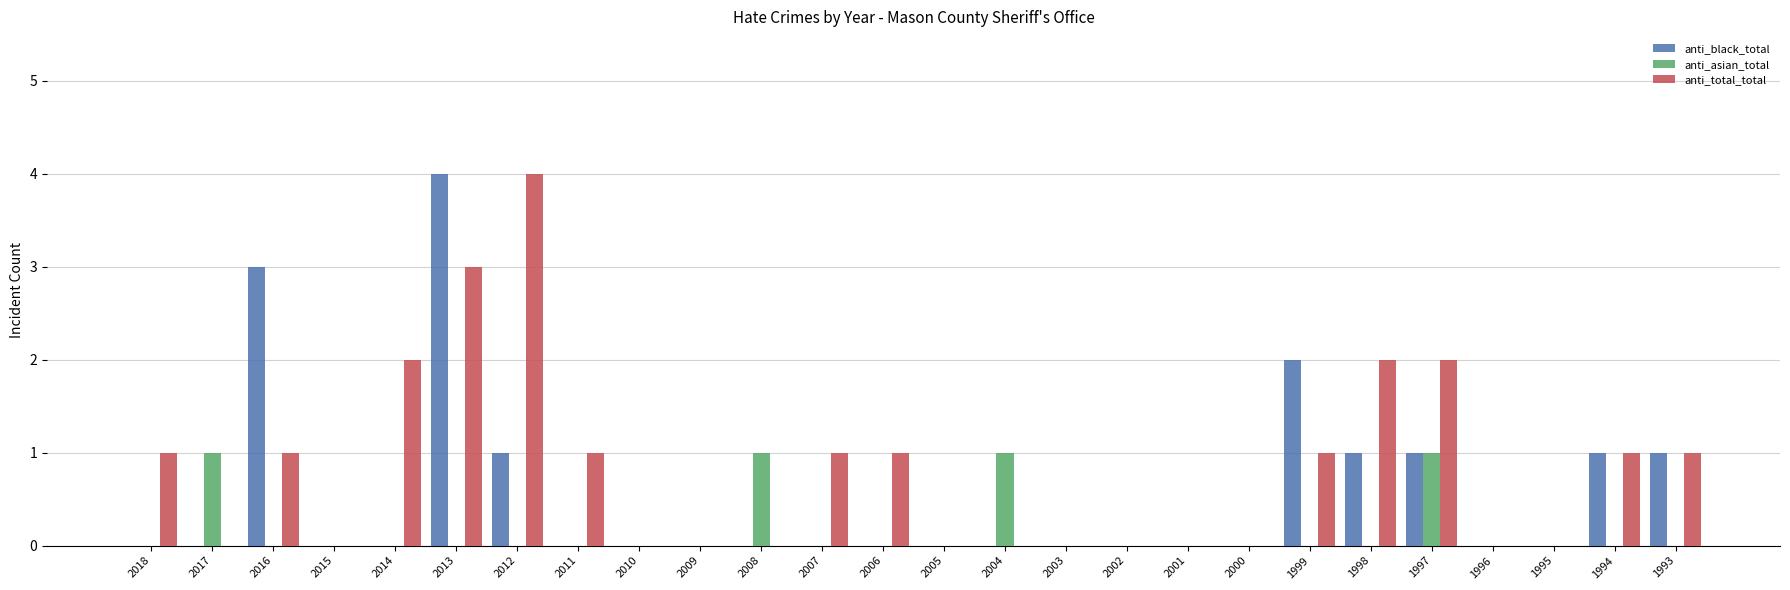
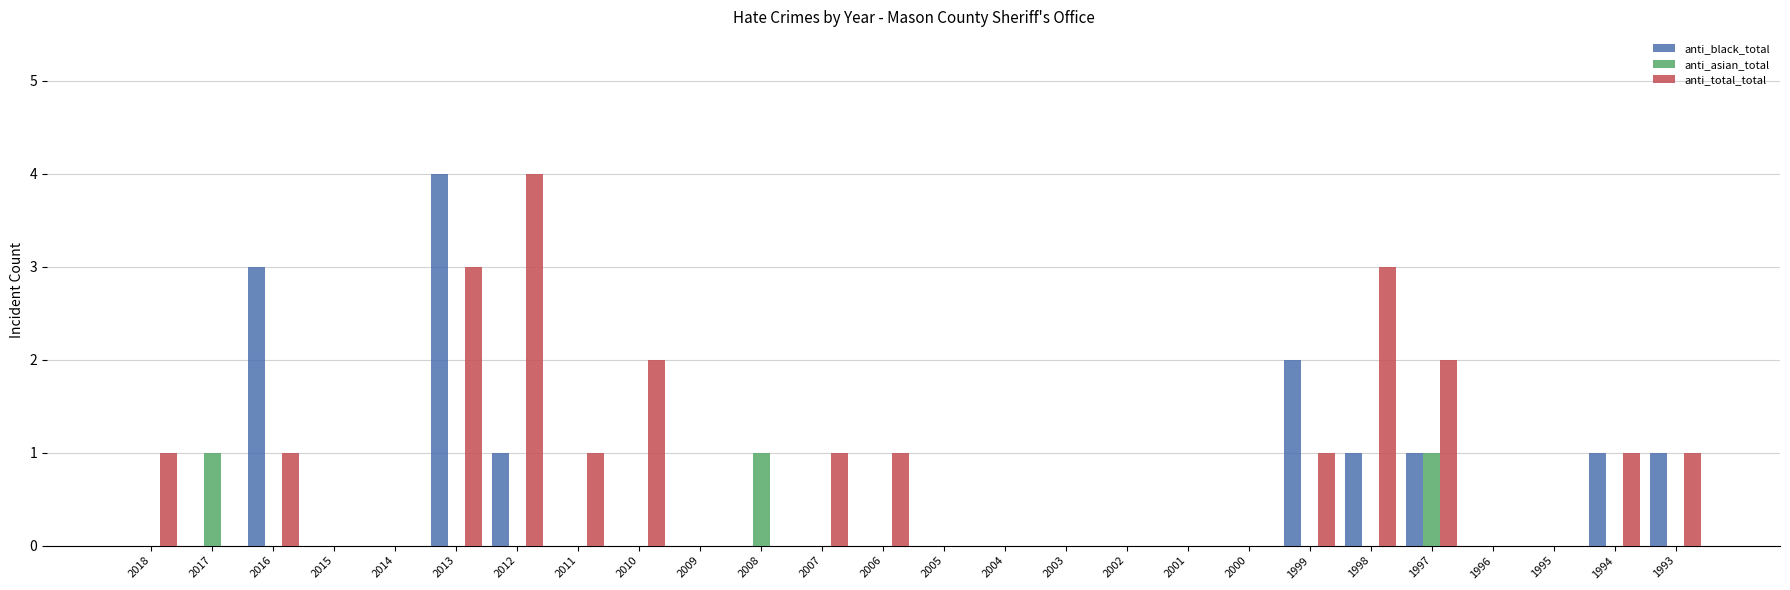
anti_total_total, 2014: 2 -> 0
anti_total_total, 2010: 0 -> 2
anti_asian_total, 2004: 1 -> 0
anti_total_total, 1998: 2 -> 3
